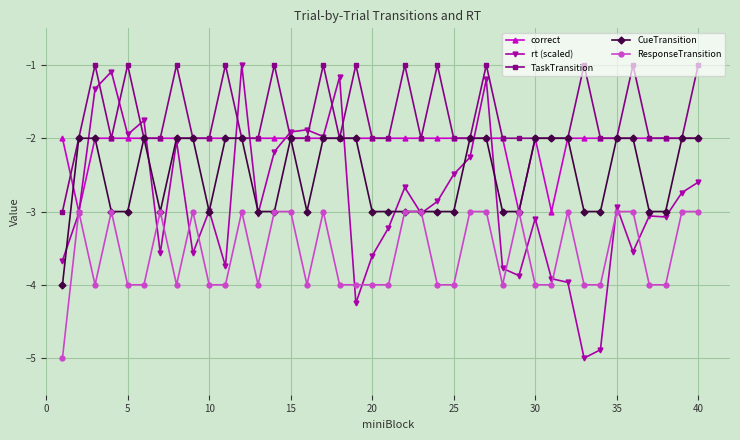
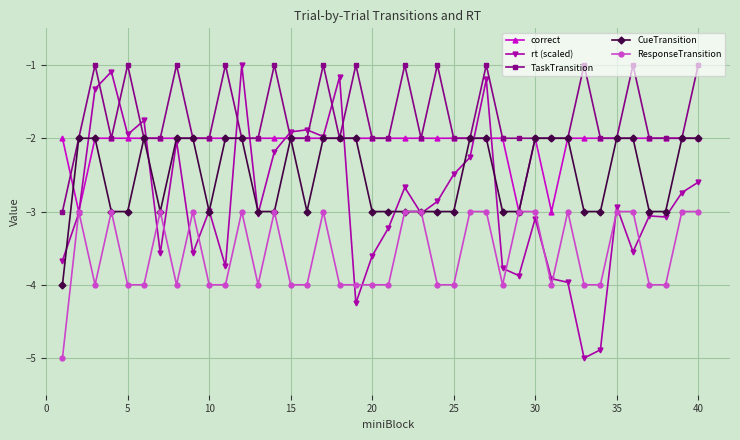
ResponseTransition, 15: -3.0 -> -4.0
ResponseTransition, 30: -4.0 -> -3.0
